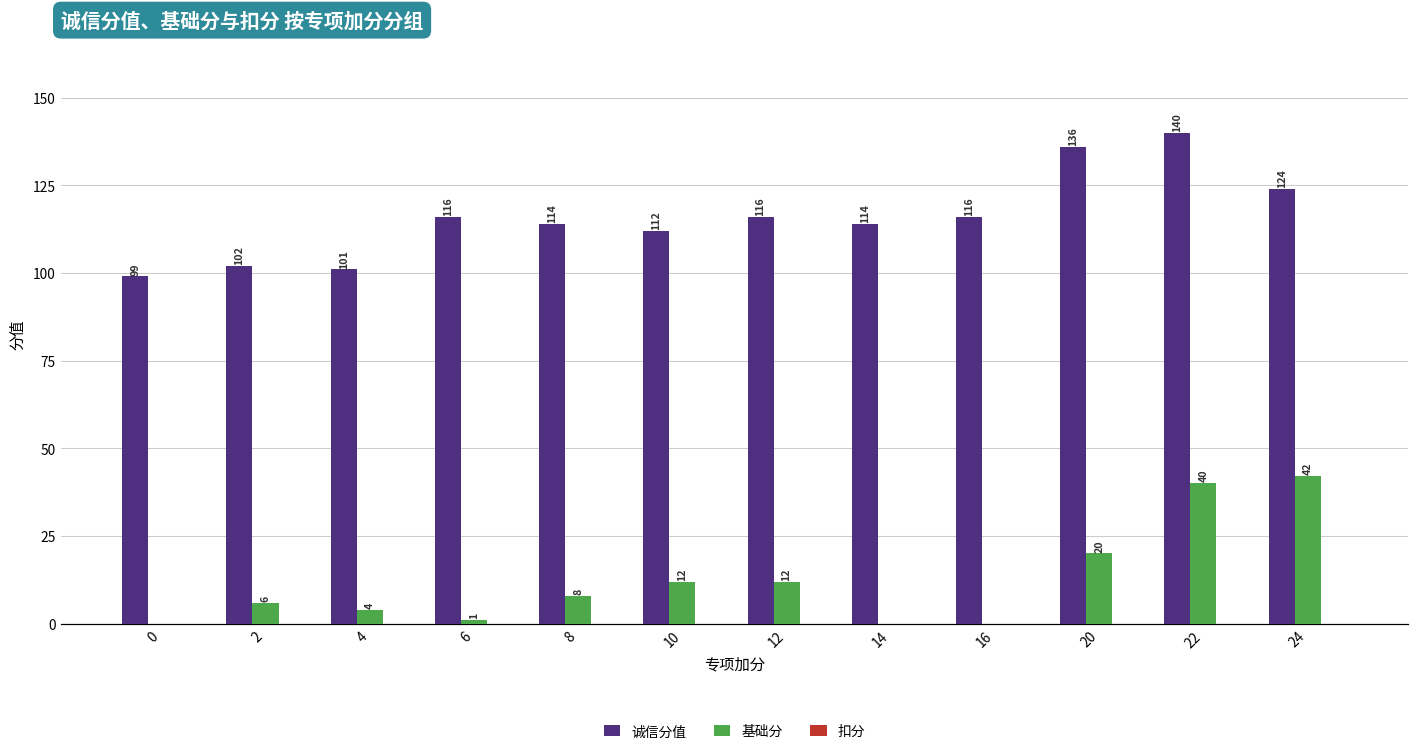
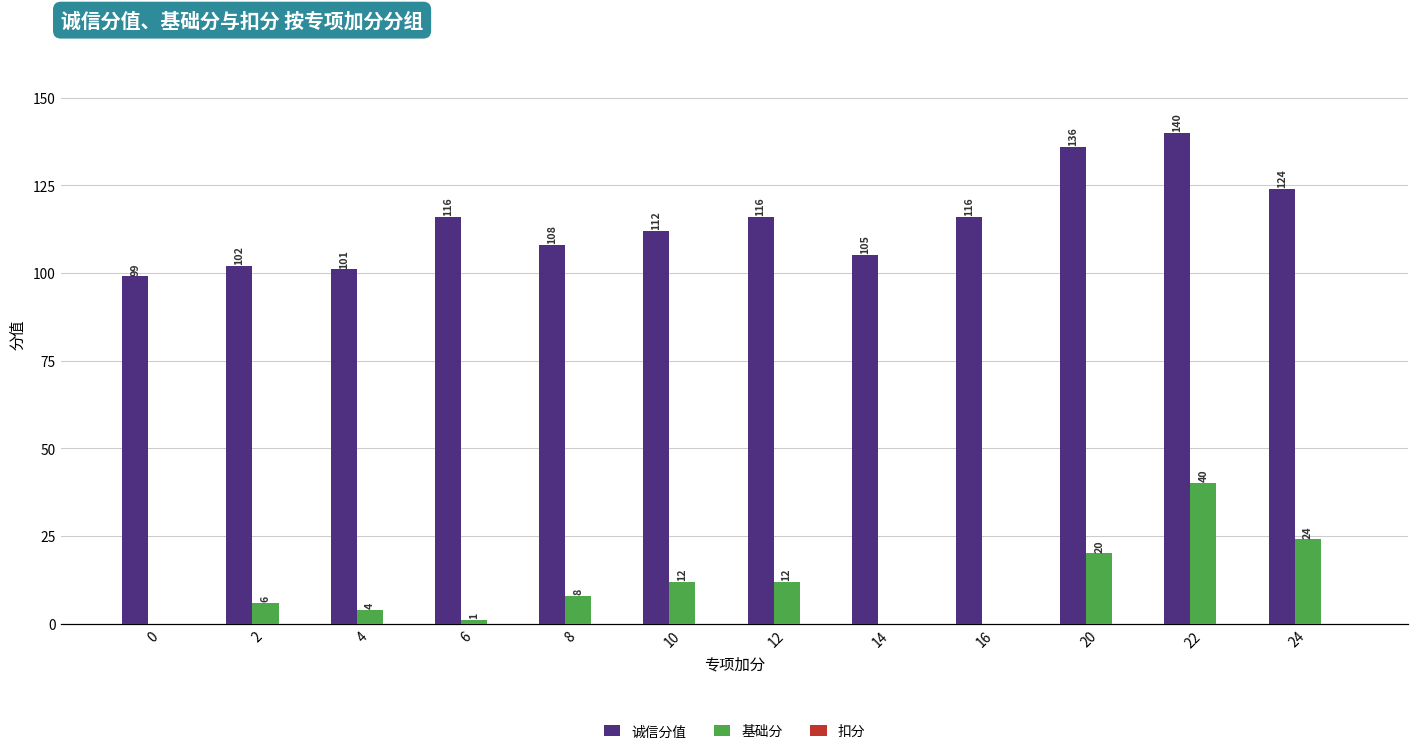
诚信分值, 8: 114 -> 108
诚信分值, 14: 114 -> 105
基础分, 24: 42 -> 24
